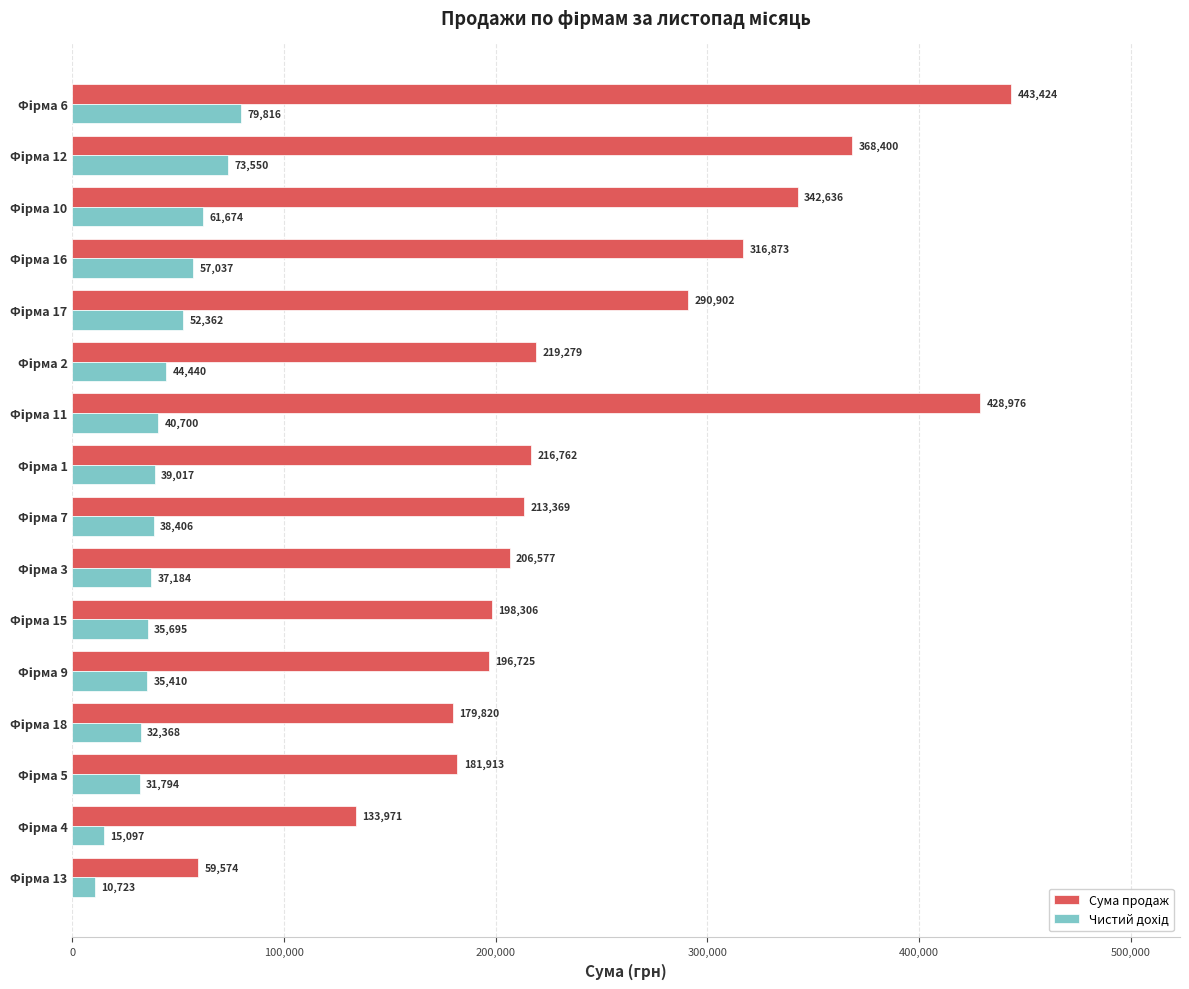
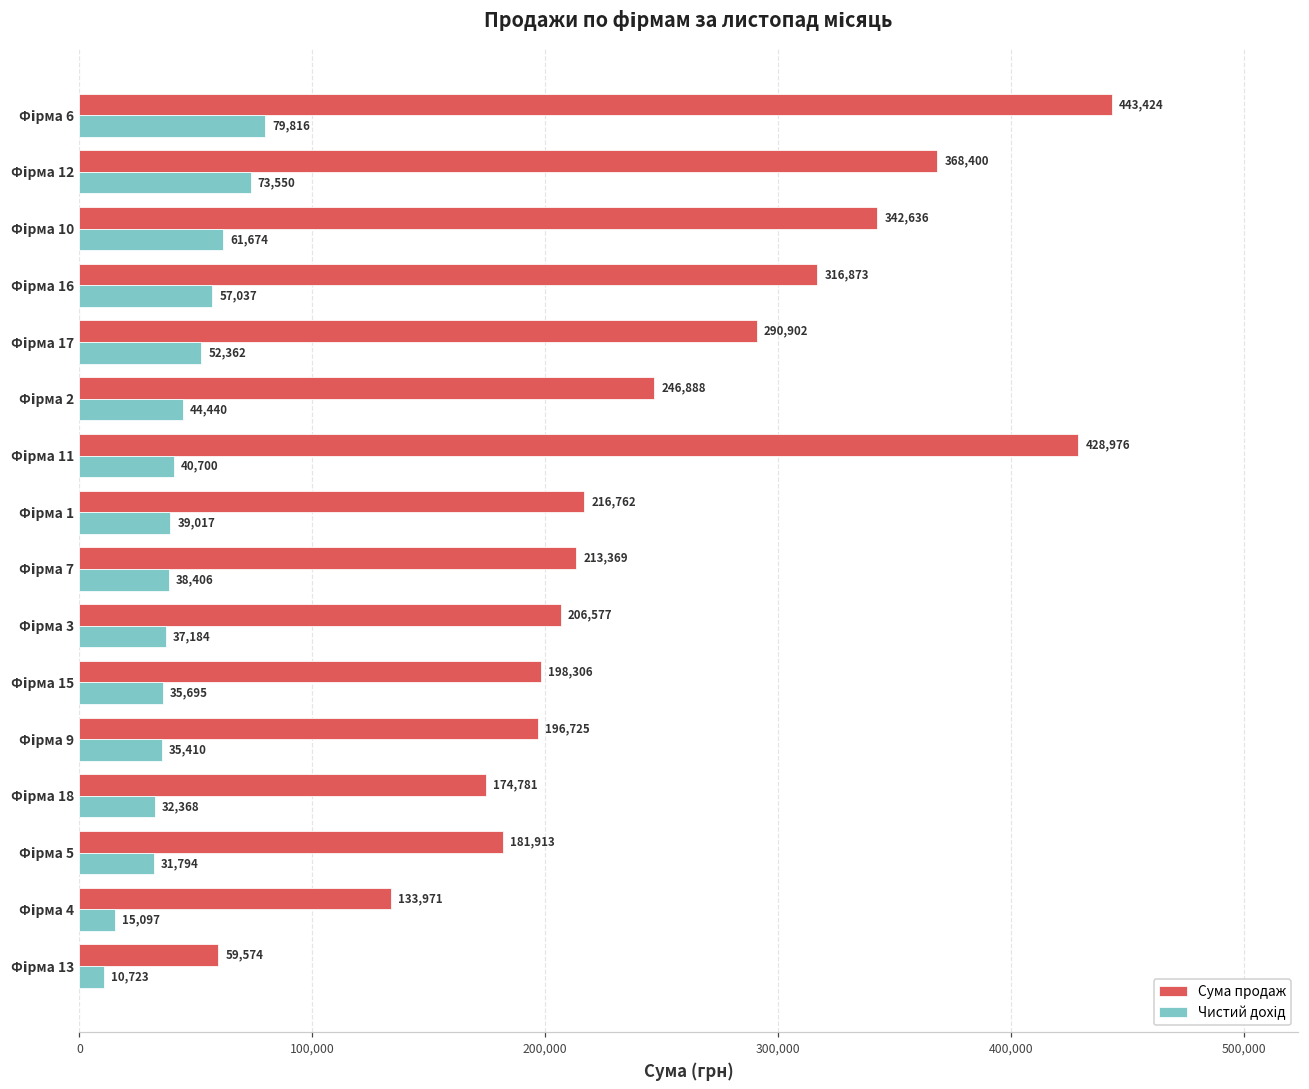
Сума продаж, Фірма 2: 219,279 -> 246,888
Сума продаж, Фірма 18: 179,820 -> 174,781
